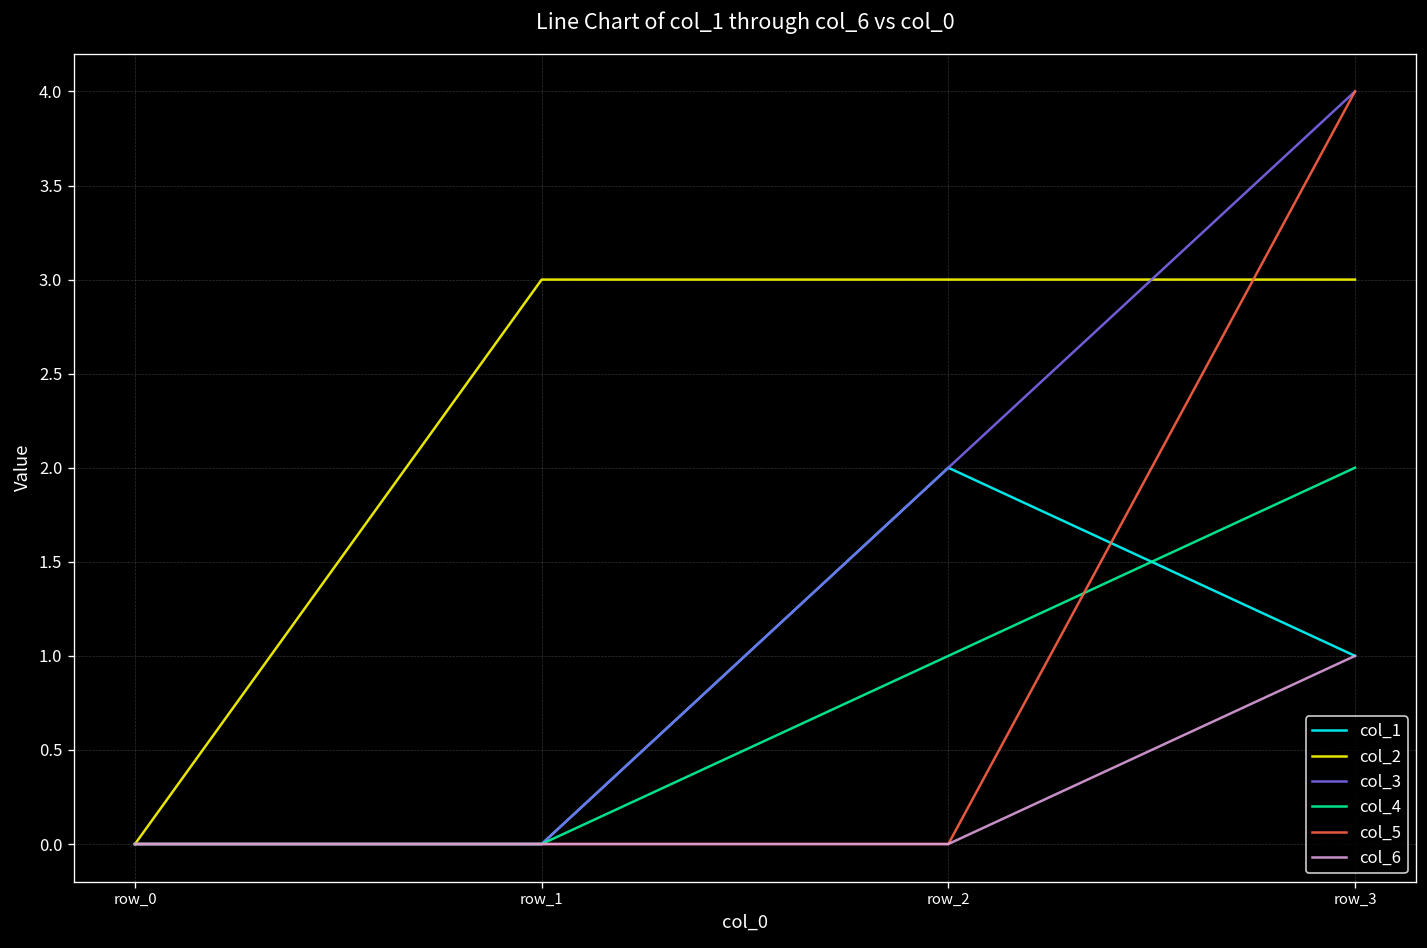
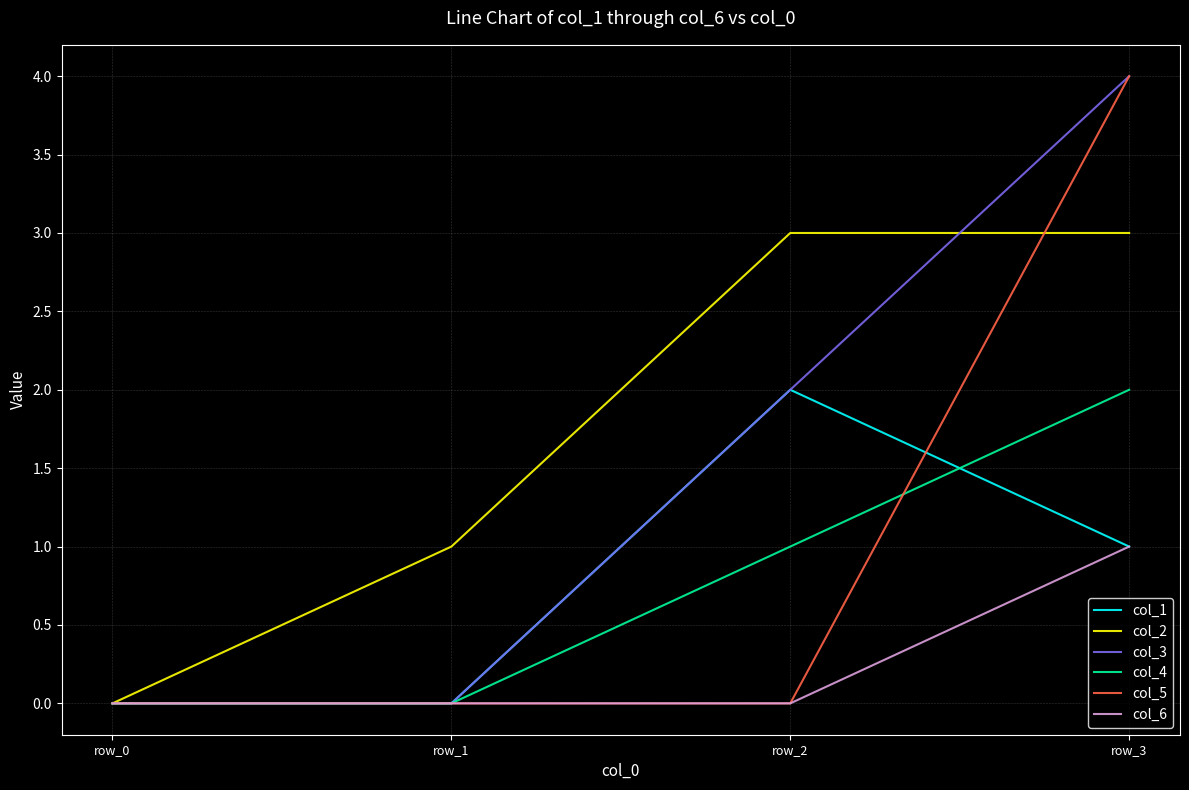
col_2, row_1: 3 -> 1
